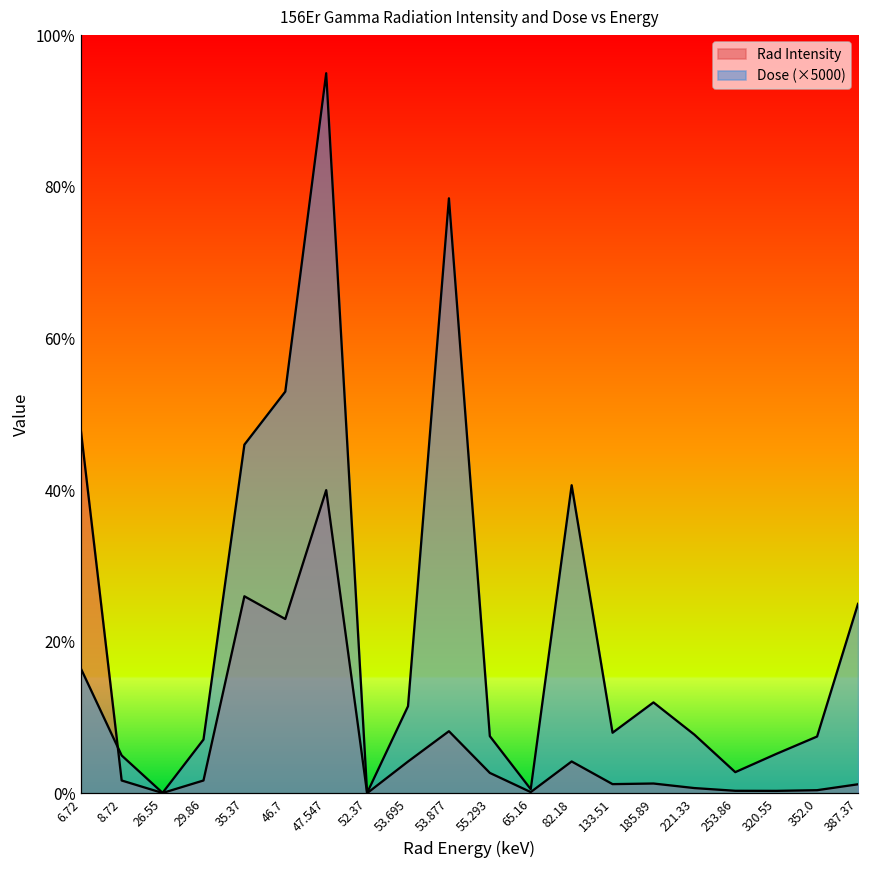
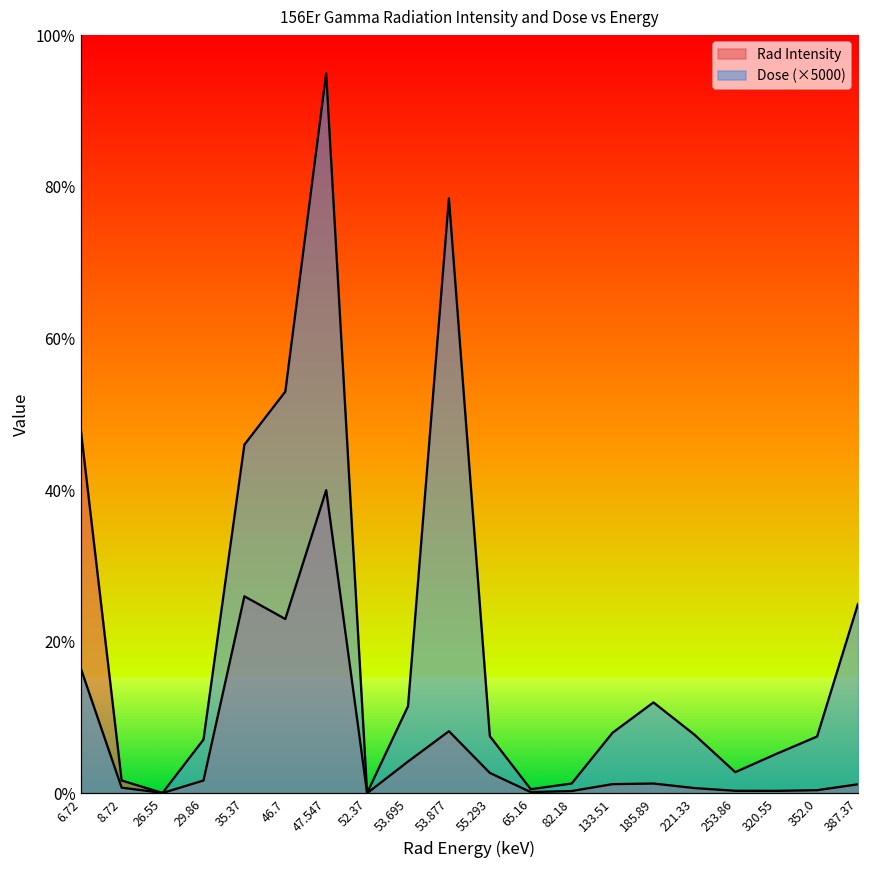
Dose (×5000), 8.72: 5% -> 1%
Rad Intensity, 82.18: 4% -> 0%
Dose (×5000), 82.18: 41% -> 1%
